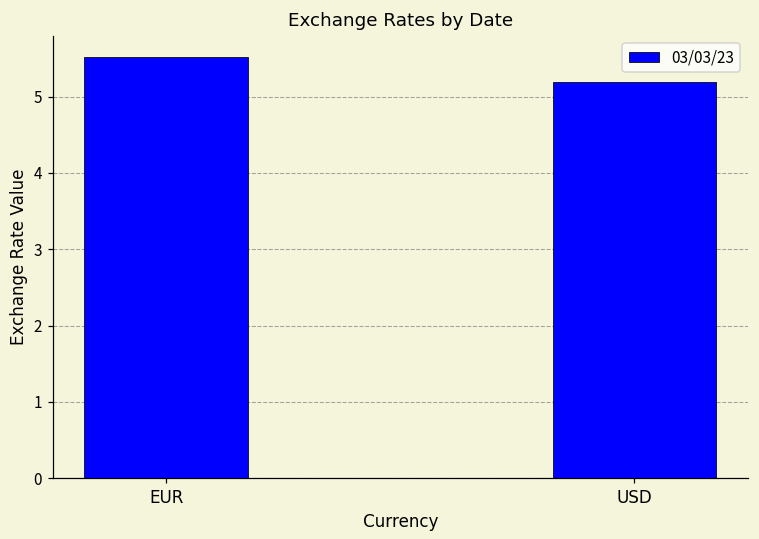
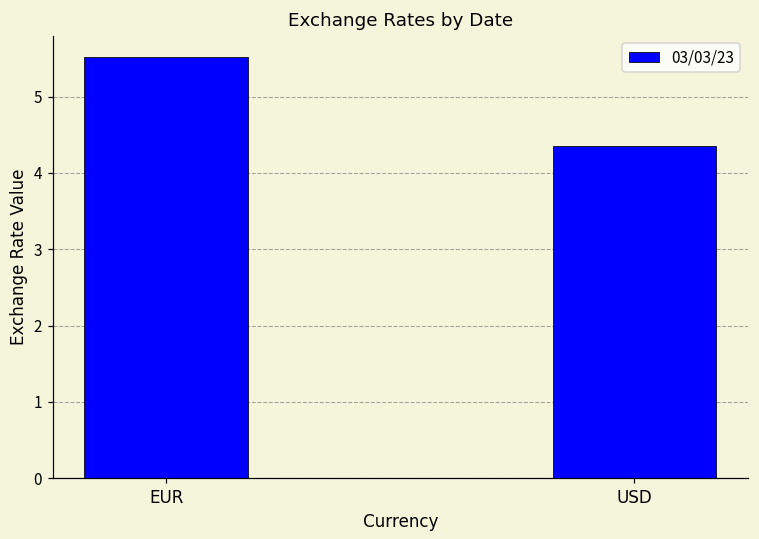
USD: 5.2 -> 4.4
